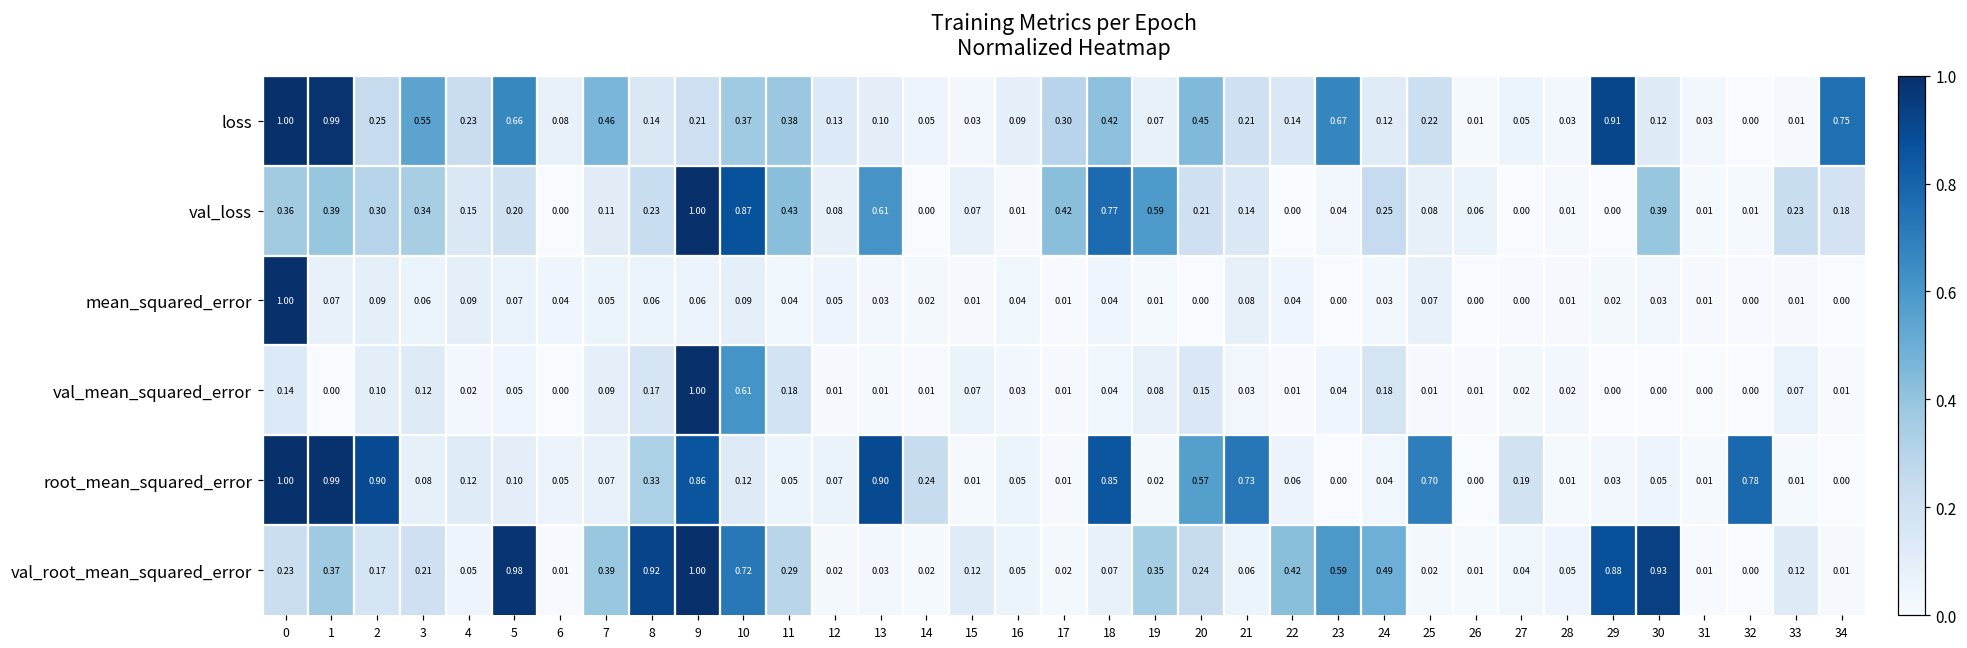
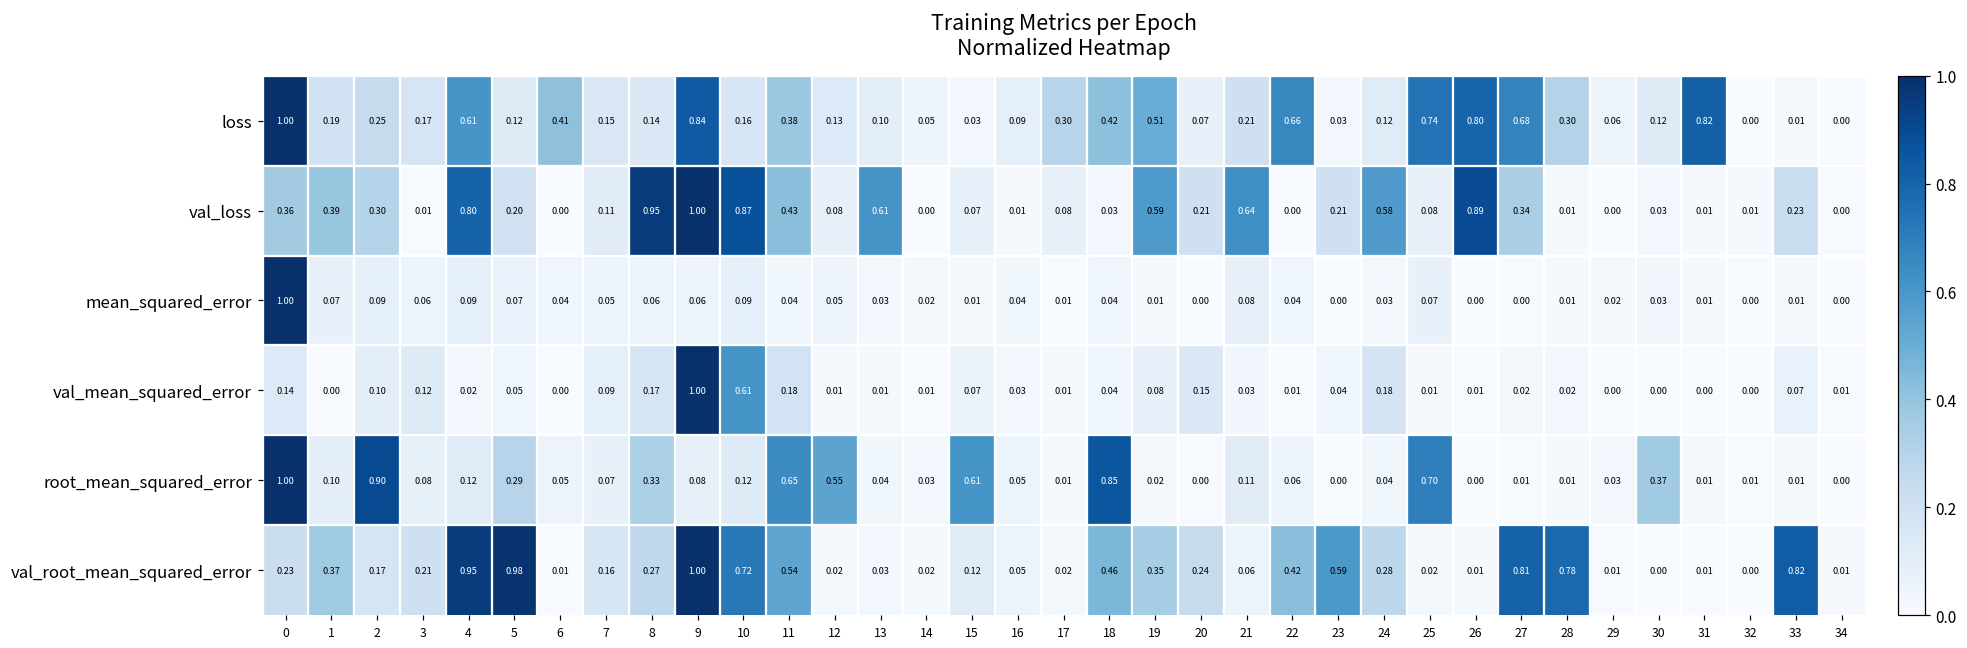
loss, 1: 0.99 -> 0.19
loss, 3: 0.55 -> 0.17
loss, 4: 0.23 -> 0.61
loss, 5: 0.66 -> 0.12
loss, 6: 0.08 -> 0.41
loss, 7: 0.46 -> 0.15
loss, 9: 0.21 -> 0.84
loss, 10: 0.37 -> 0.16
loss, 19: 0.07 -> 0.51
loss, 20: 0.45 -> 0.07
loss, 22: 0.14 -> 0.66
loss, 23: 0.67 -> 0.03
loss, 25: 0.22 -> 0.74
loss, 26: 0.01 -> 0.80
loss, 27: 0.05 -> 0.68
loss, 28: 0.03 -> 0.30
loss, 29: 0.91 -> 0.06
loss, 31: 0.03 -> 0.82
loss, 34: 0.75 -> 0.00
val_loss, 3: 0.34 -> 0.01
val_loss, 4: 0.15 -> 0.80
val_loss, 8: 0.23 -> 0.95
val_loss, 17: 0.42 -> 0.08
val_loss, 18: 0.77 -> 0.03
val_loss, 21: 0.14 -> 0.64
val_loss, 23: 0.04 -> 0.21
val_loss, 24: 0.25 -> 0.58
val_loss, 26: 0.06 -> 0.89
val_loss, 27: 0.00 -> 0.34
val_loss, 30: 0.39 -> 0.03
val_loss, 34: 0.18 -> 0.00
root_mean_squared_error, 1: 0.99 -> 0.10
root_mean_squared_error, 5: 0.10 -> 0.29
root_mean_squared_error, 9: 0.86 -> 0.08
root_mean_squared_error, 11: 0.05 -> 0.65
root_mean_squared_error, 12: 0.07 -> 0.55
root_mean_squared_error, 13: 0.90 -> 0.04
root_mean_squared_error, 14: 0.24 -> 0.03
root_mean_squared_error, 15: 0.01 -> 0.61
root_mean_squared_error, 20: 0.57 -> 0.00
root_mean_squared_error, 21: 0.73 -> 0.11
root_mean_squared_error, 27: 0.19 -> 0.01
root_mean_squared_error, 30: 0.05 -> 0.37
root_mean_squared_error, 32: 0.78 -> 0.01
val_root_mean_squared_error, 4: 0.05 -> 0.95
val_root_mean_squared_error, 7: 0.39 -> 0.16
val_root_mean_squared_error, 8: 0.92 -> 0.27
val_root_mean_squared_error, 11: 0.29 -> 0.54
val_root_mean_squared_error, 18: 0.07 -> 0.46
val_root_mean_squared_error, 24: 0.49 -> 0.28
val_root_mean_squared_error, 27: 0.04 -> 0.81
val_root_mean_squared_error, 28: 0.05 -> 0.78
val_root_mean_squared_error, 29: 0.88 -> 0.01
val_root_mean_squared_error, 30: 0.93 -> 0.00
val_root_mean_squared_error, 33: 0.12 -> 0.82
